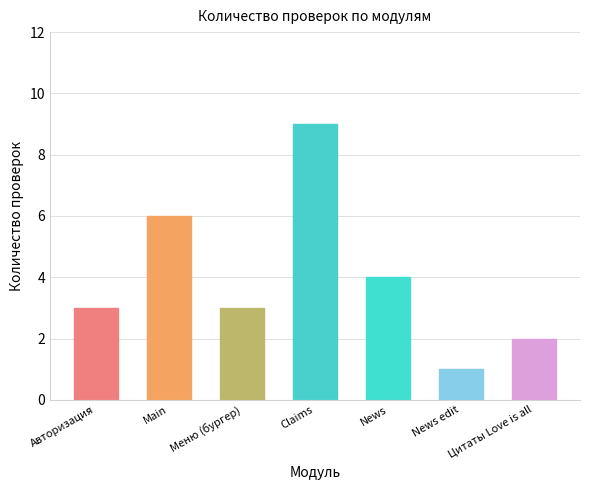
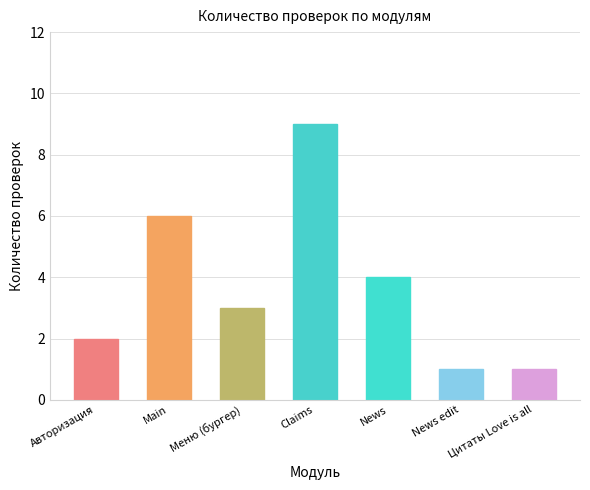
Авторизация: 3 -> 2
Цитаты Love is all: 2 -> 1
